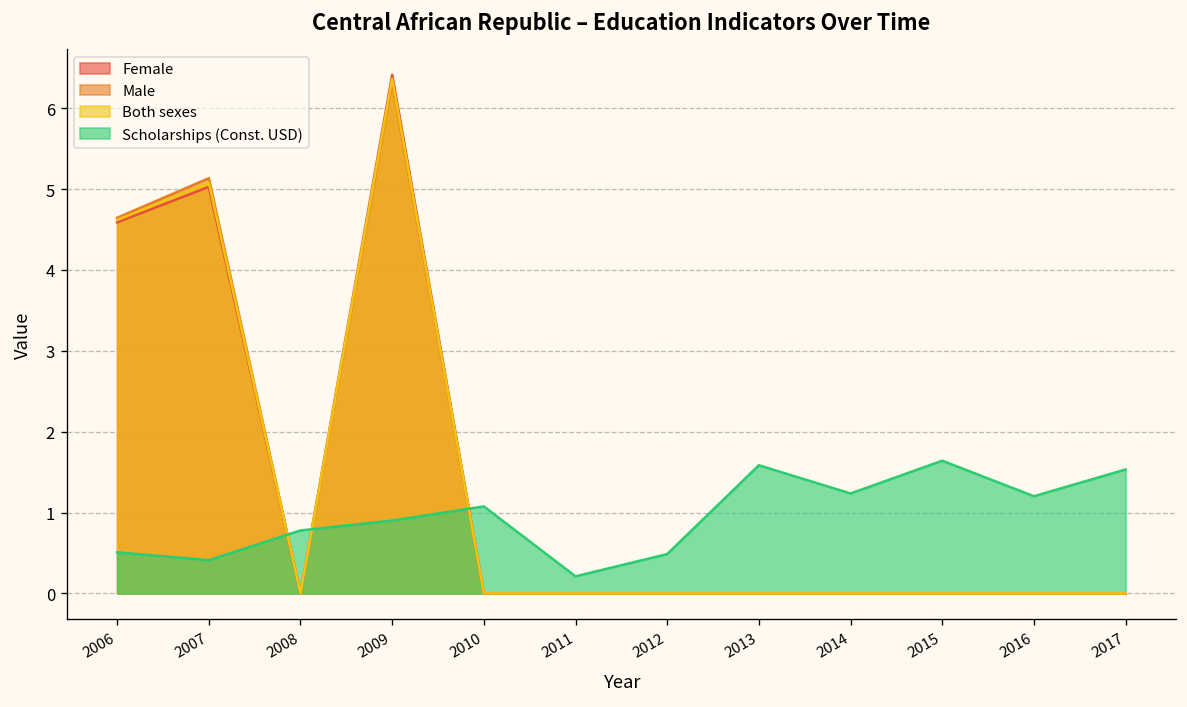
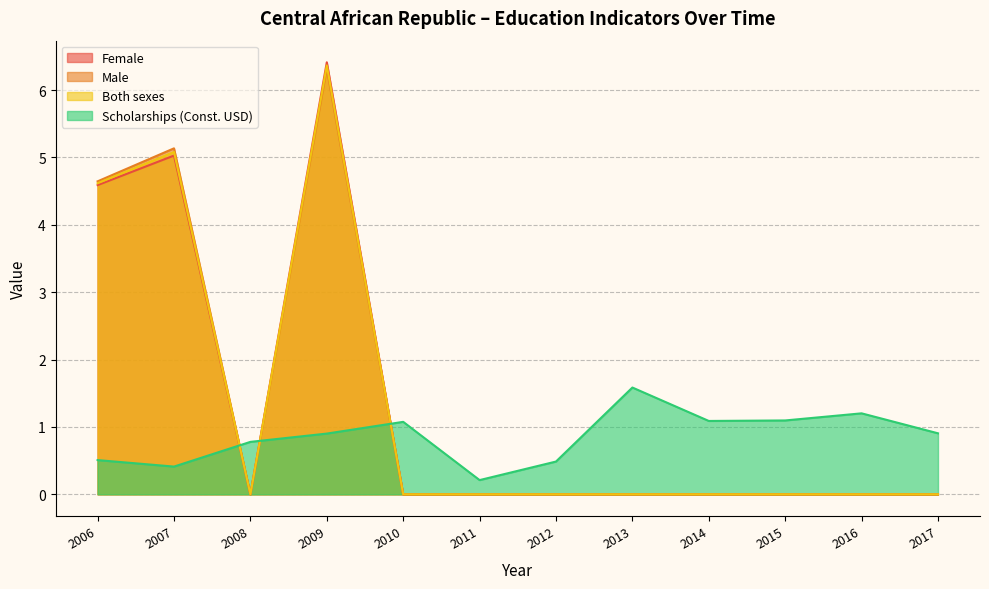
Scholarships (Const. USD), 2014: 1.2 -> 1.1
Scholarships (Const. USD), 2015: 1.6 -> 1.1
Scholarships (Const. USD), 2017: 1.5 -> 0.9
